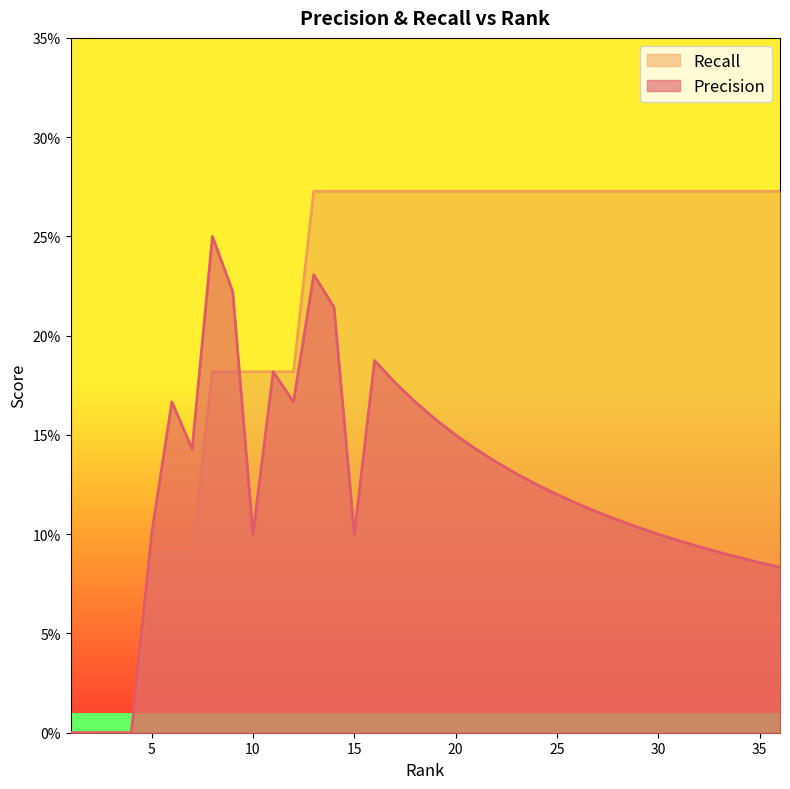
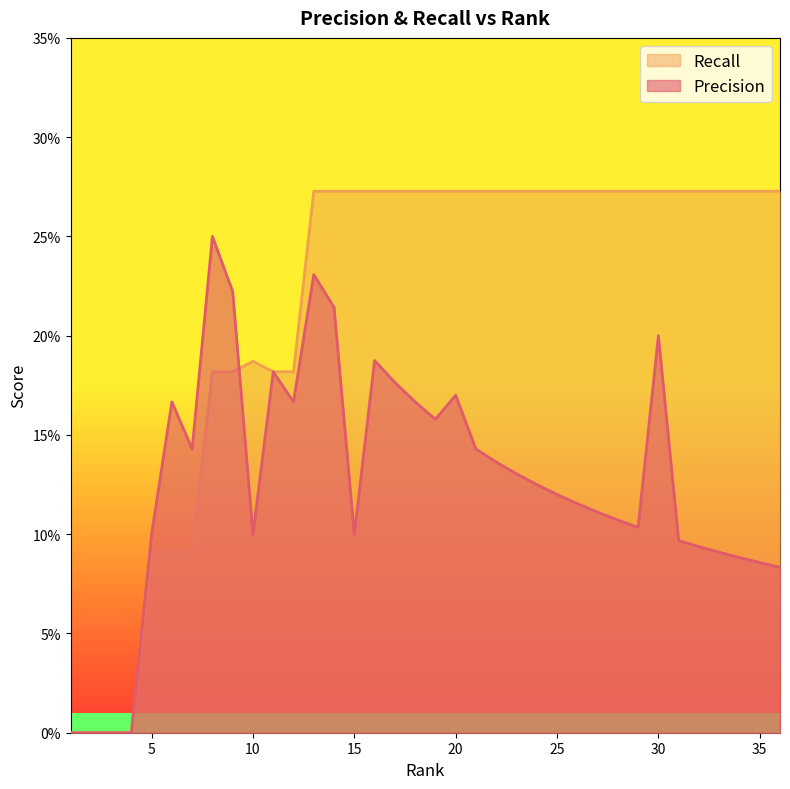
Recall, 10: 18.2% -> 18.7%
Precision, 20: 15.0% -> 17.0%
Precision, 30: 10.0% -> 20.0%
